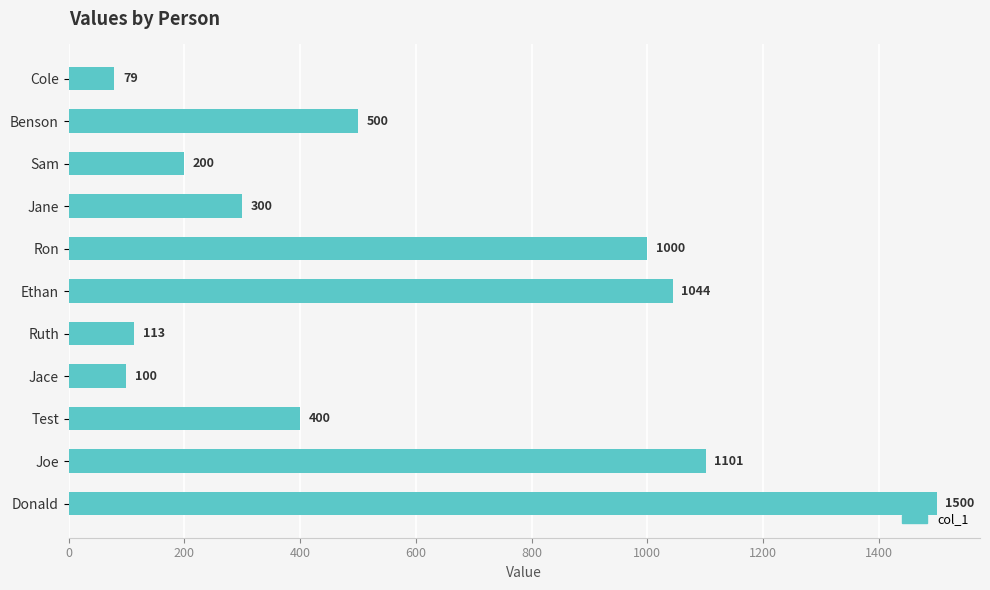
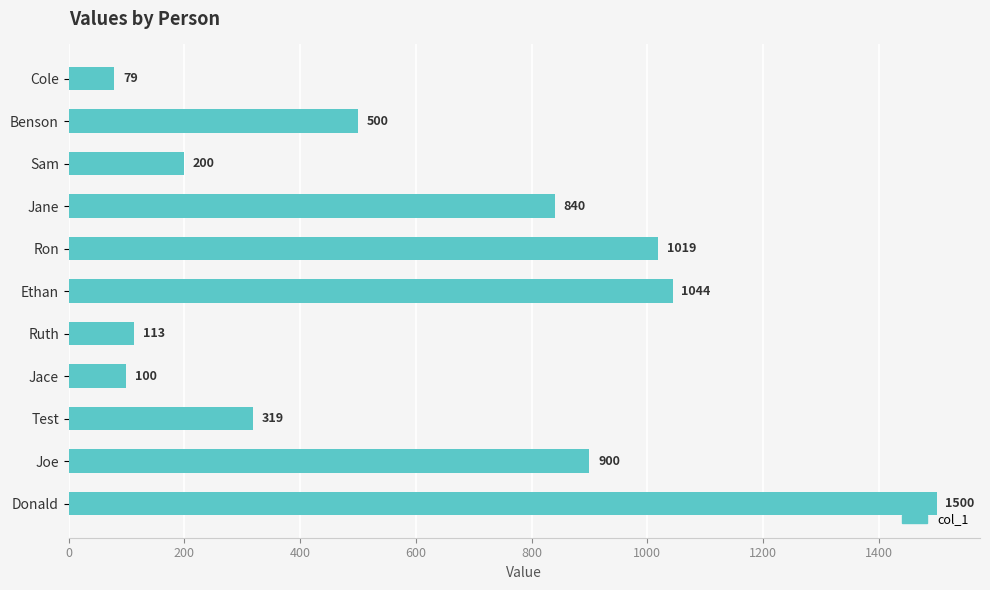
Jane: 300 -> 840
Ron: 1000 -> 1019
Test: 400 -> 319
Joe: 1101 -> 900
